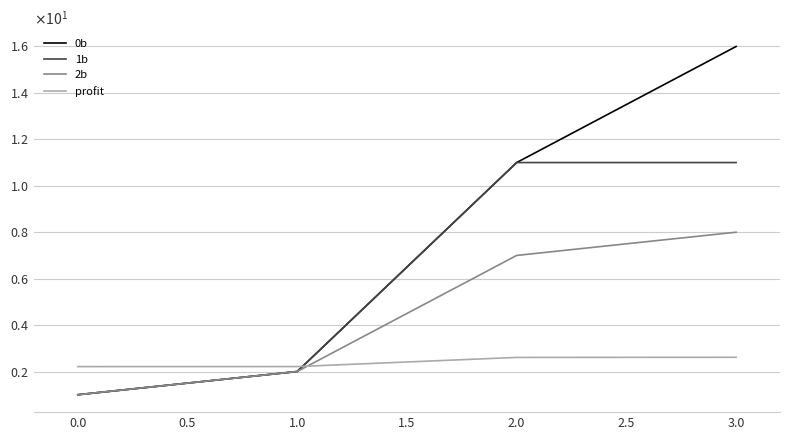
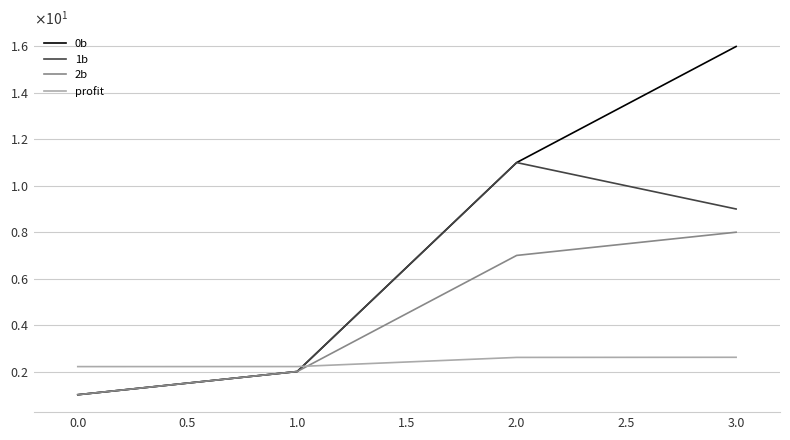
1b, 3.0: 11 -> 9
